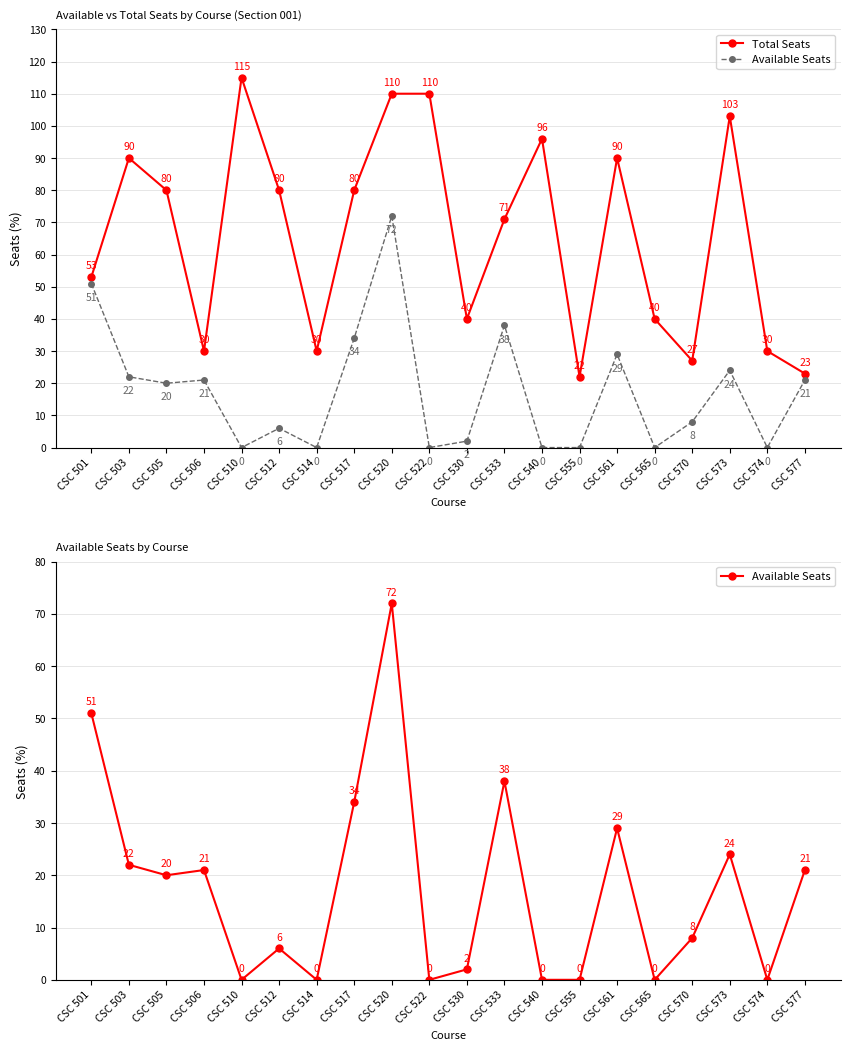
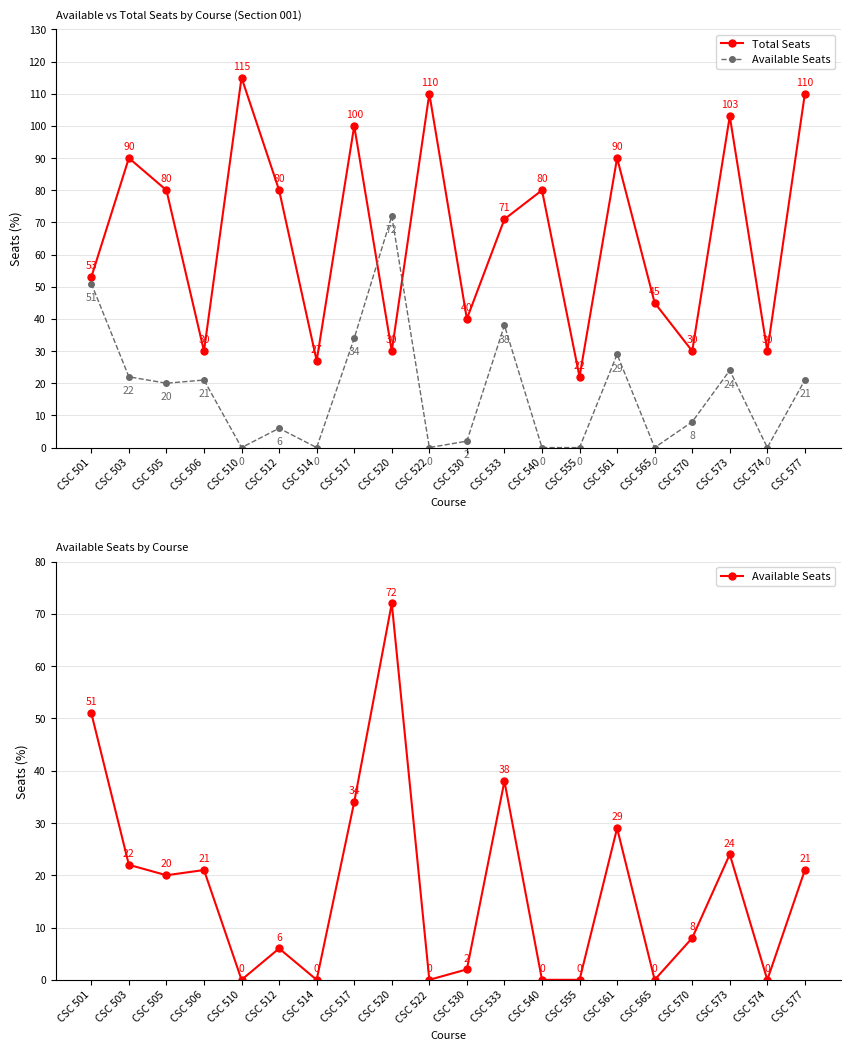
Available vs Total Seats by Course (Section 001), Total Seats, CSC 514: 30 -> 27
Available vs Total Seats by Course (Section 001), Total Seats, CSC 517: 80 -> 100
Available vs Total Seats by Course (Section 001), Total Seats, CSC 520: 110 -> 30
Available vs Total Seats by Course (Section 001), Total Seats, CSC 540: 96 -> 80
Available vs Total Seats by Course (Section 001), Total Seats, CSC 565: 40 -> 45
Available vs Total Seats by Course (Section 001), Total Seats, CSC 570: 27 -> 30
Available vs Total Seats by Course (Section 001), Total Seats, CSC 577: 23 -> 110
